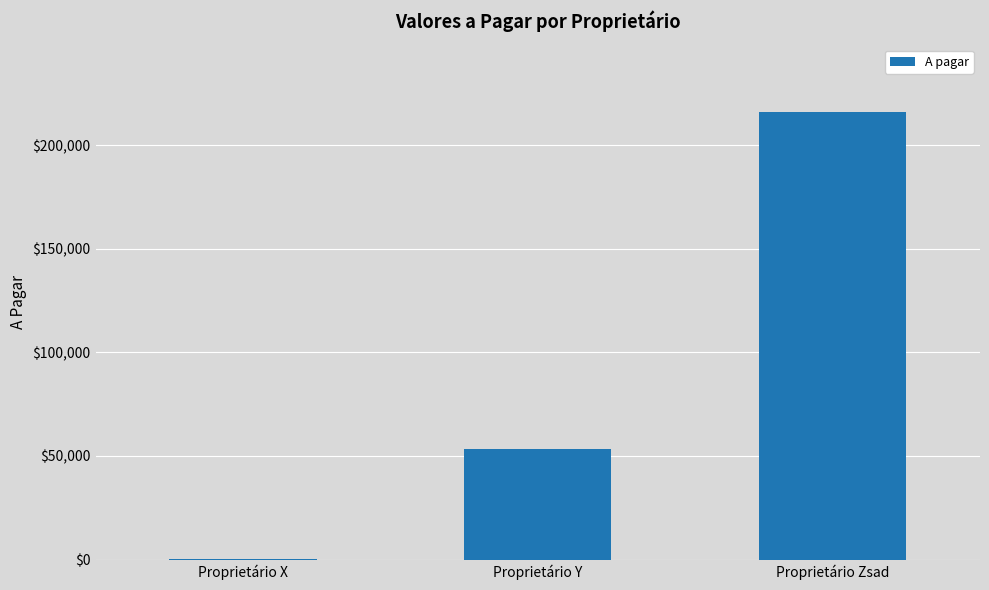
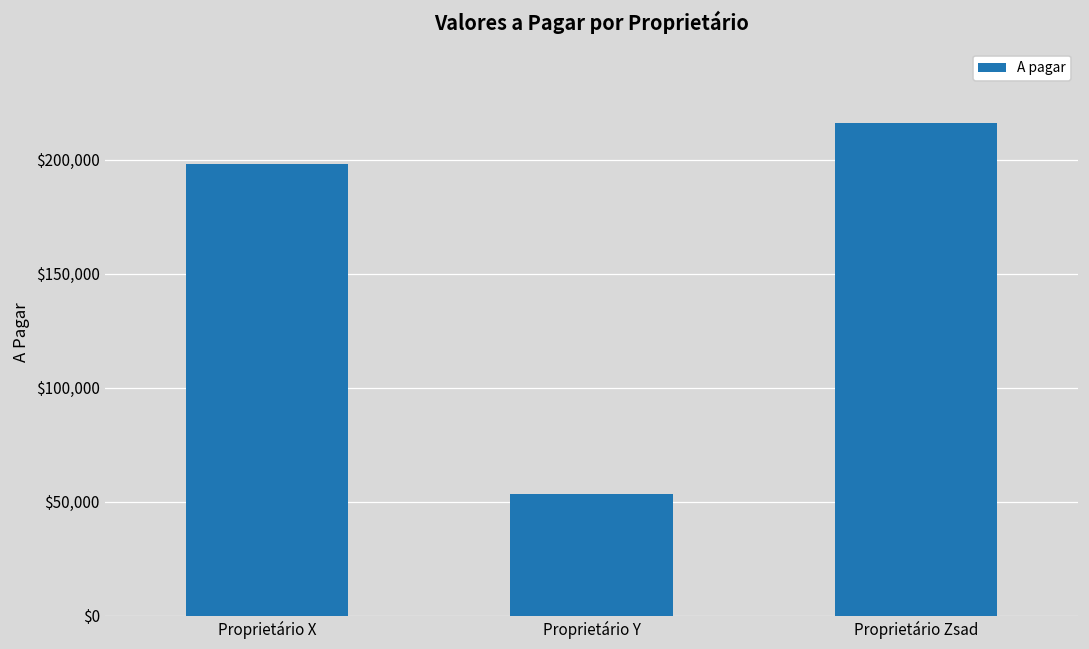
Proprietário X: $0 -> $198,000
